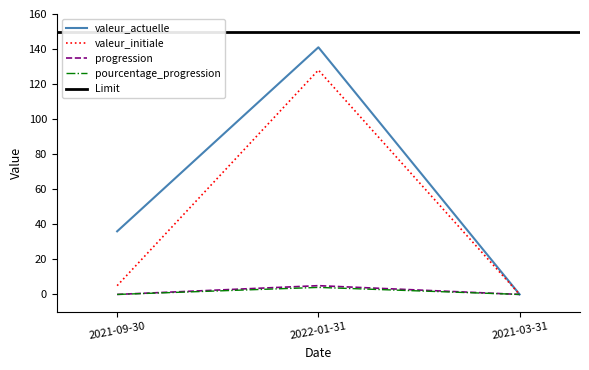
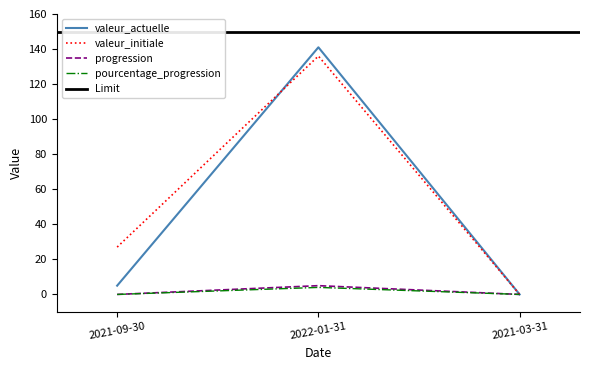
valeur_actuelle, 2021-09-30: 36 -> 5
valeur_initiale, 2021-09-30: 5 -> 27
valeur_initiale, 2022-01-31: 128 -> 136
